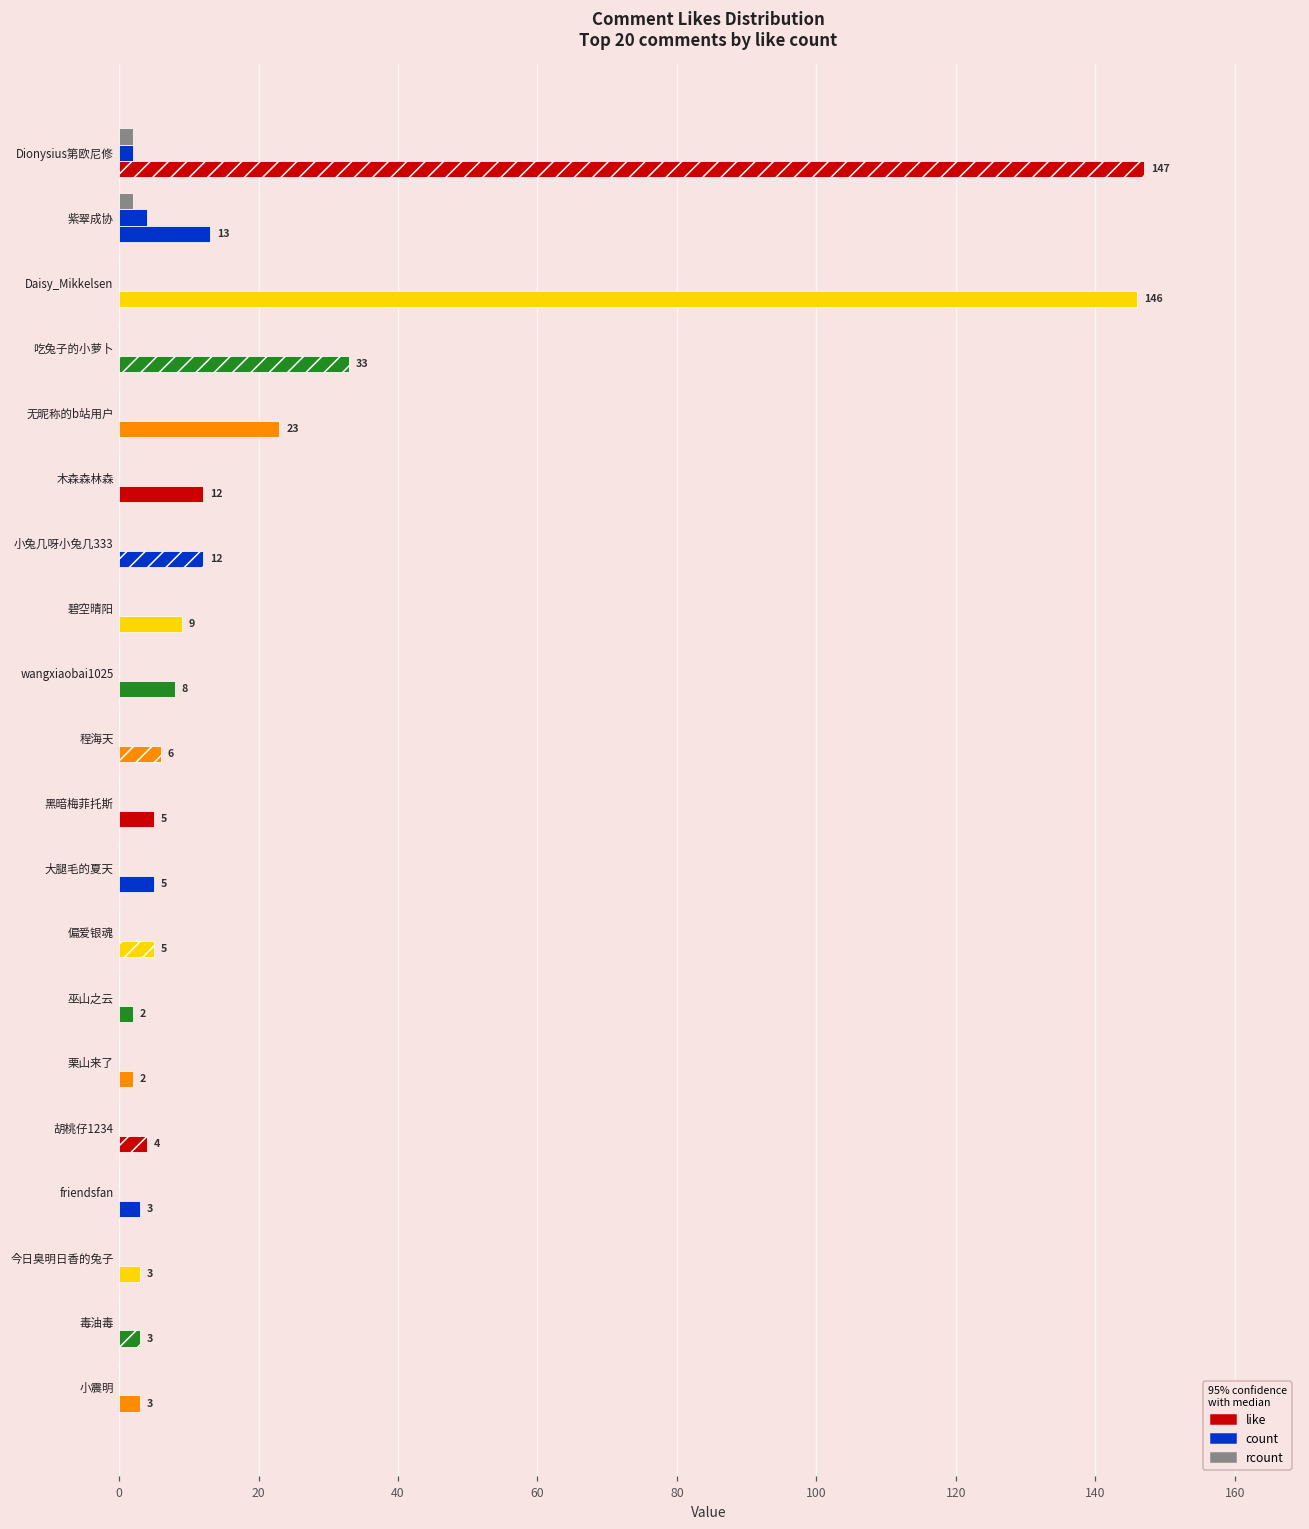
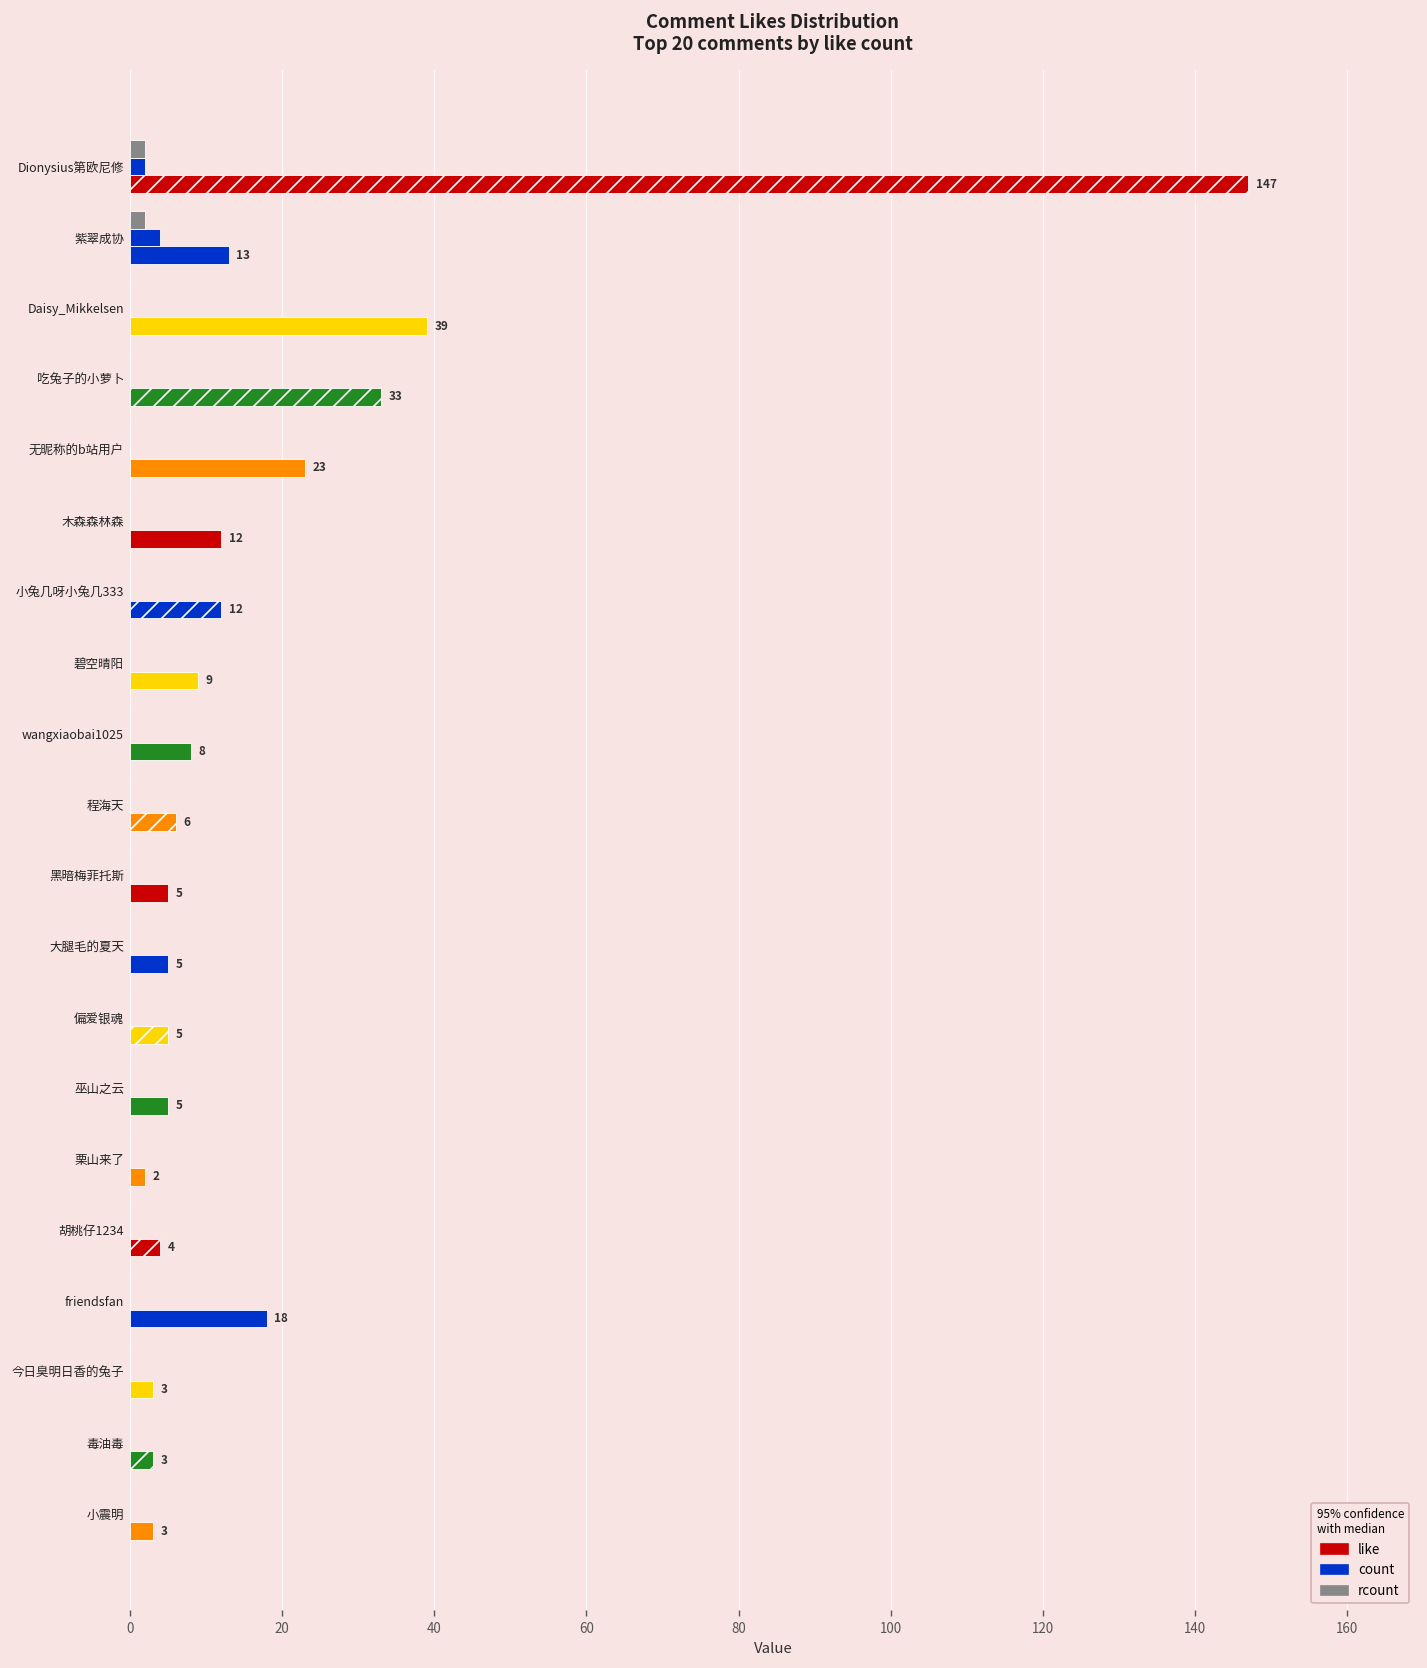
like, Daisy_Mikkelsen: 146 -> 39
like, 巫山之云: 2 -> 5
like, friendsfan: 3 -> 18
